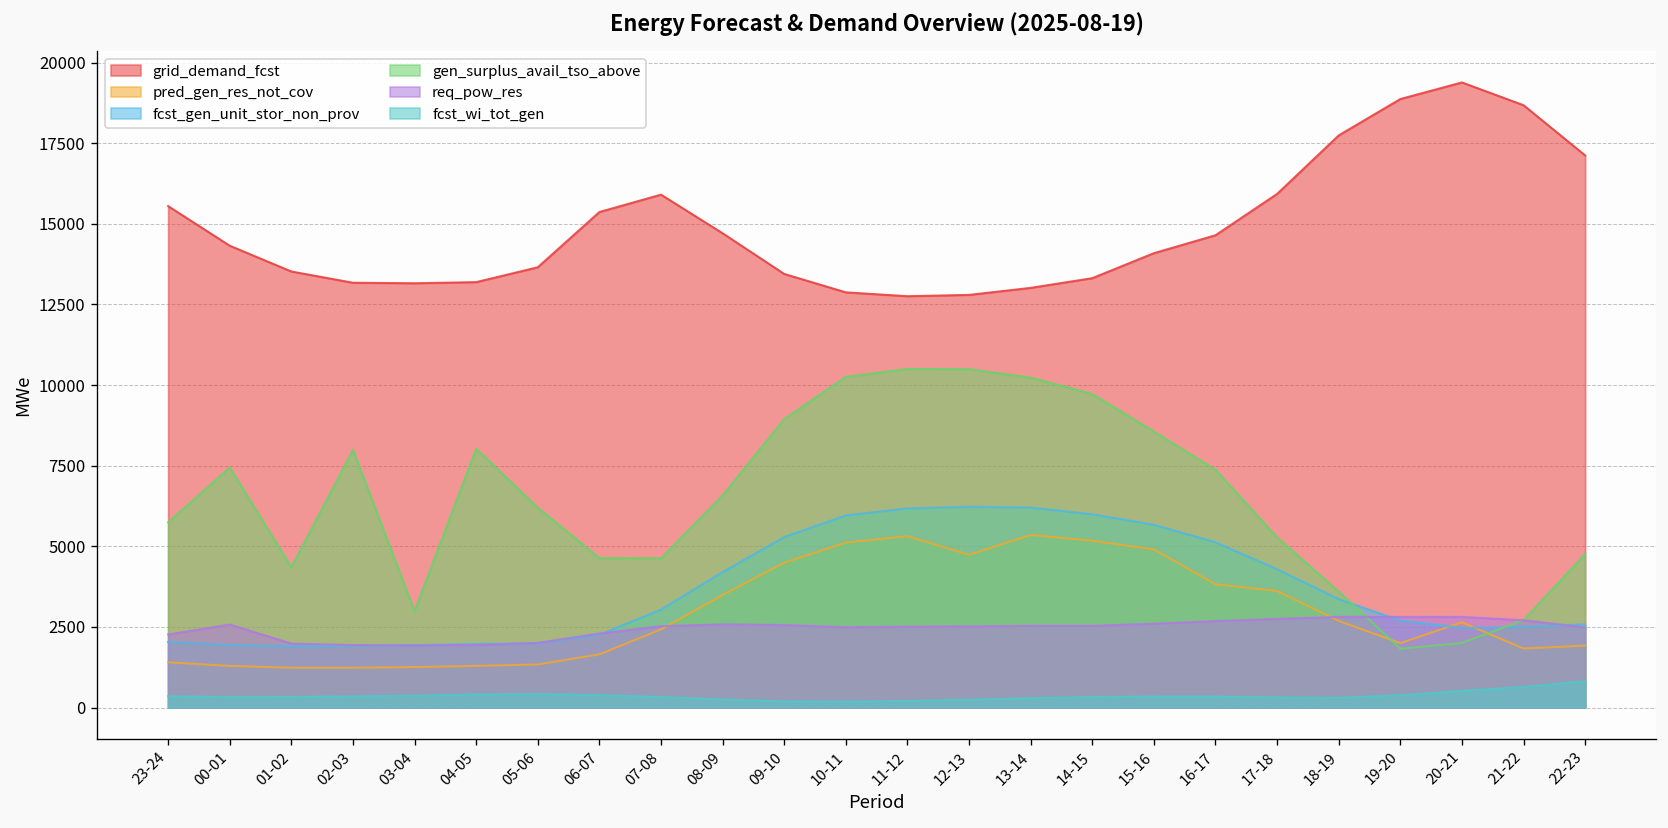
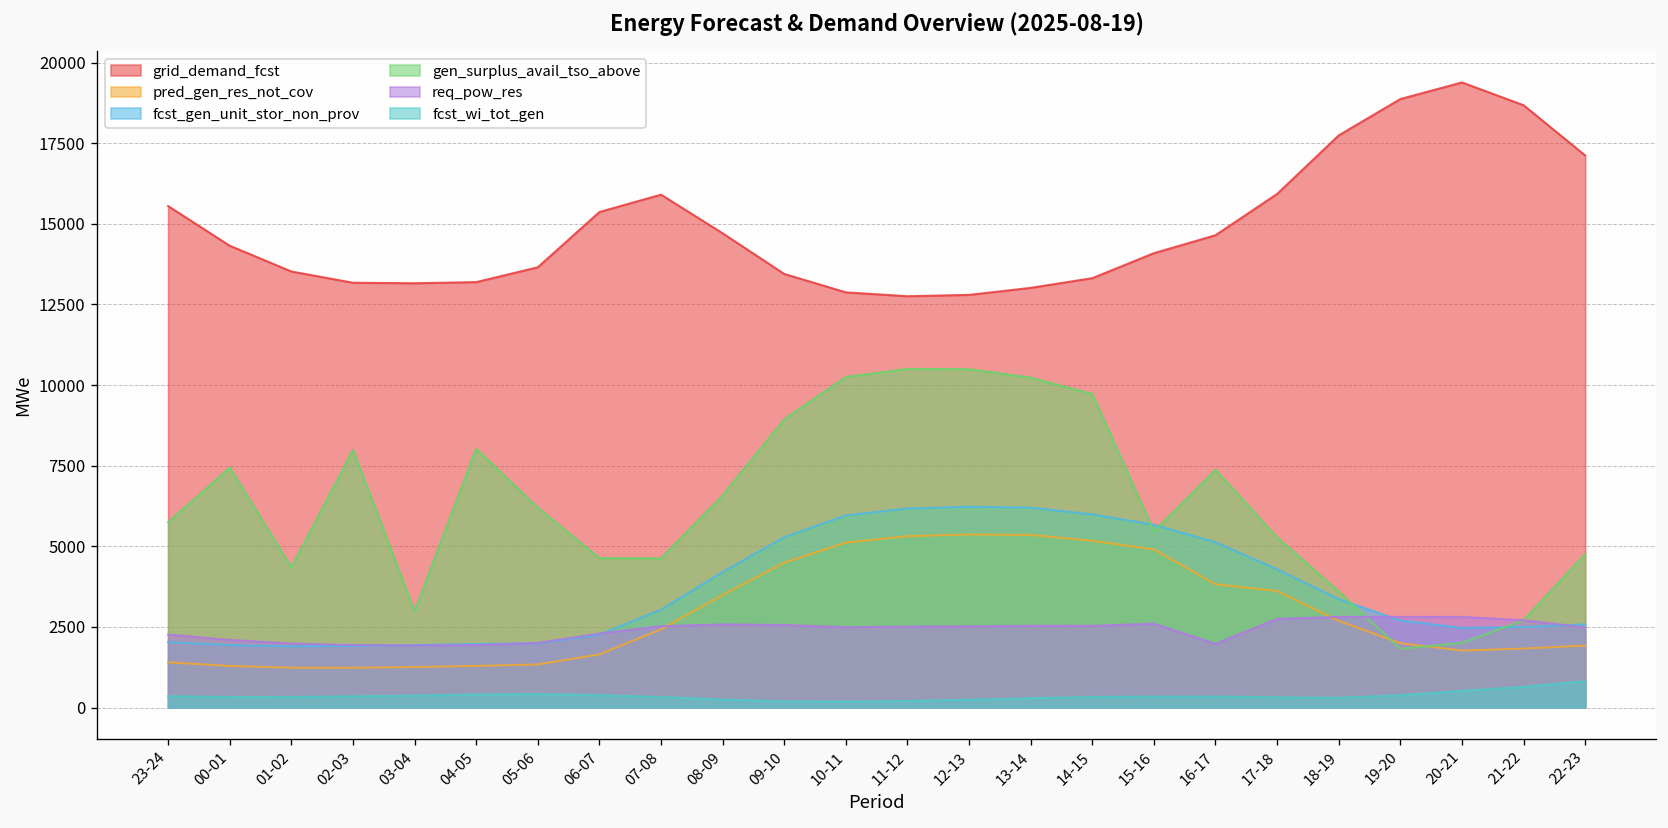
req_pow_res, 00-01: 2600 -> 2100
pred_gen_res_not_cov, 12-13: 4700 -> 5400
gen_surplus_avail_tso_above, 15-16: 8600 -> 5500
req_pow_res, 16-17: 2700 -> 2000
pred_gen_res_not_cov, 20-21: 2600 -> 1800
